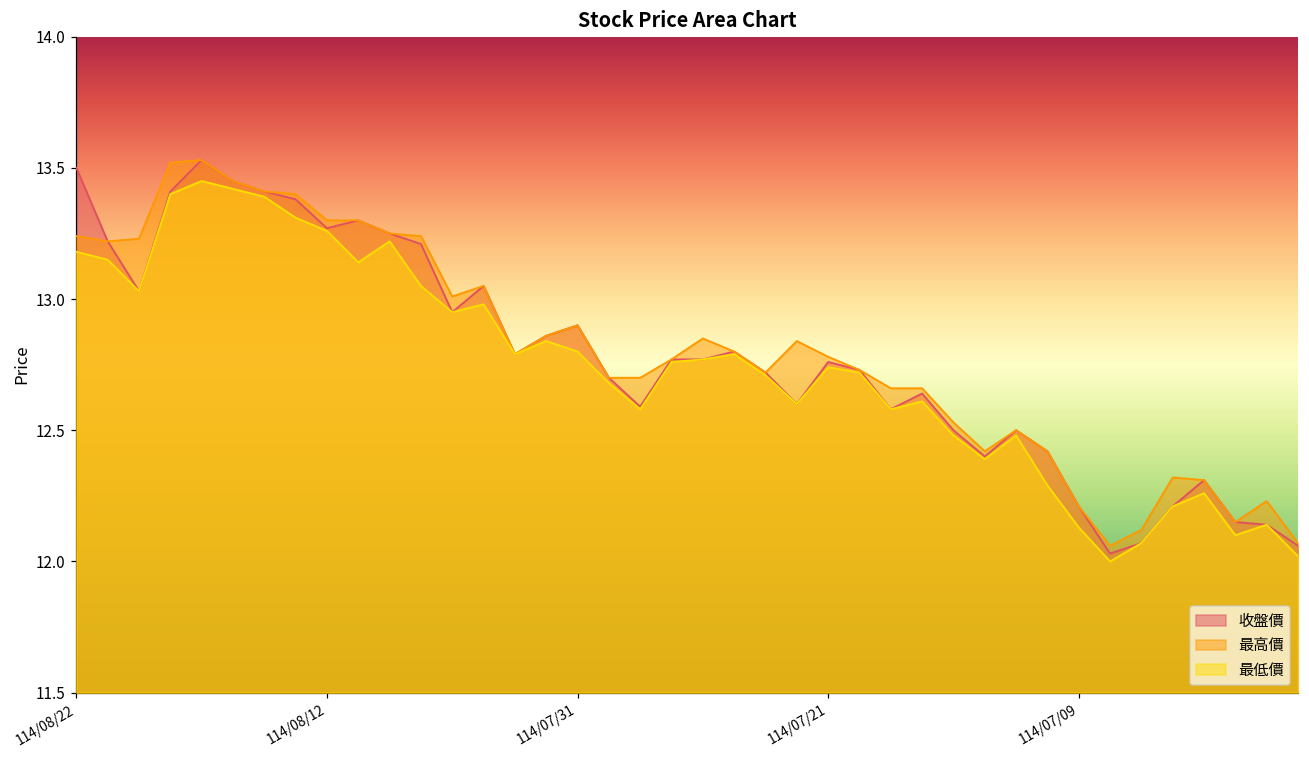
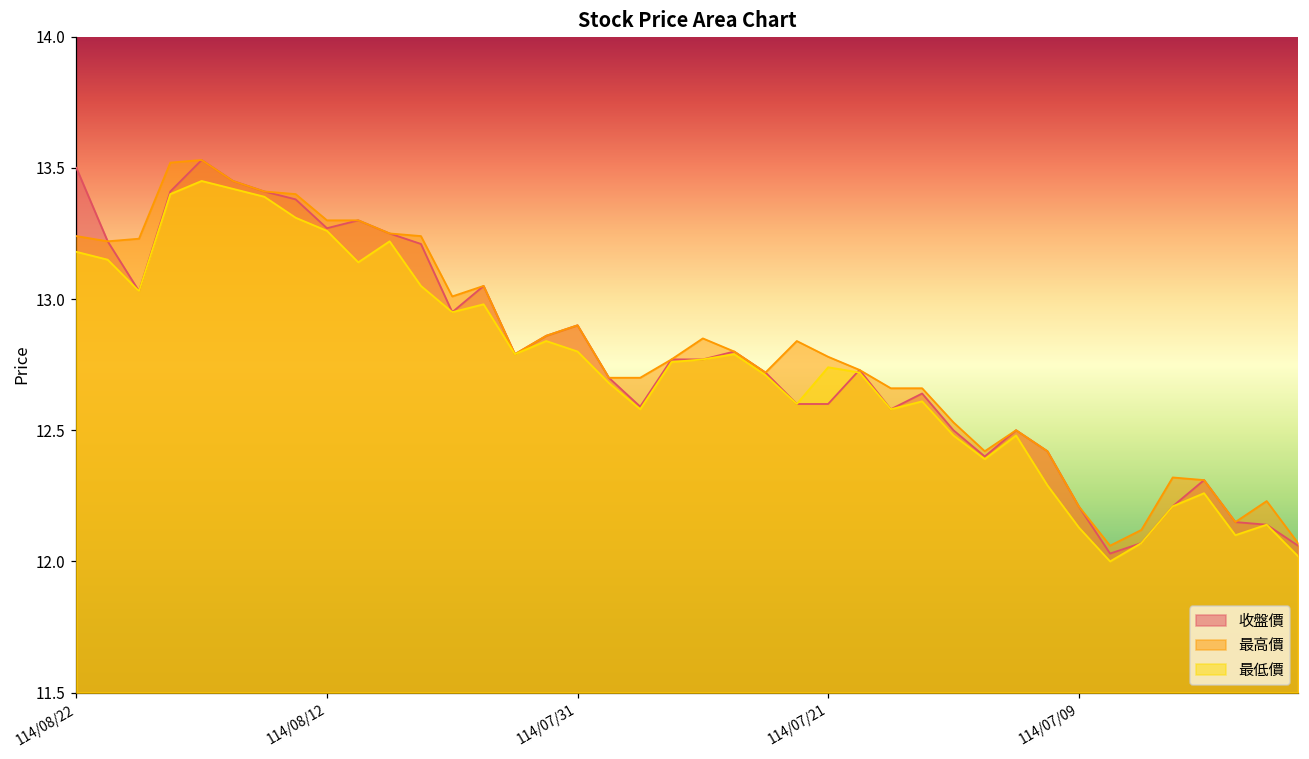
收盤價, 114/07/21: 12.76 -> 12.60
